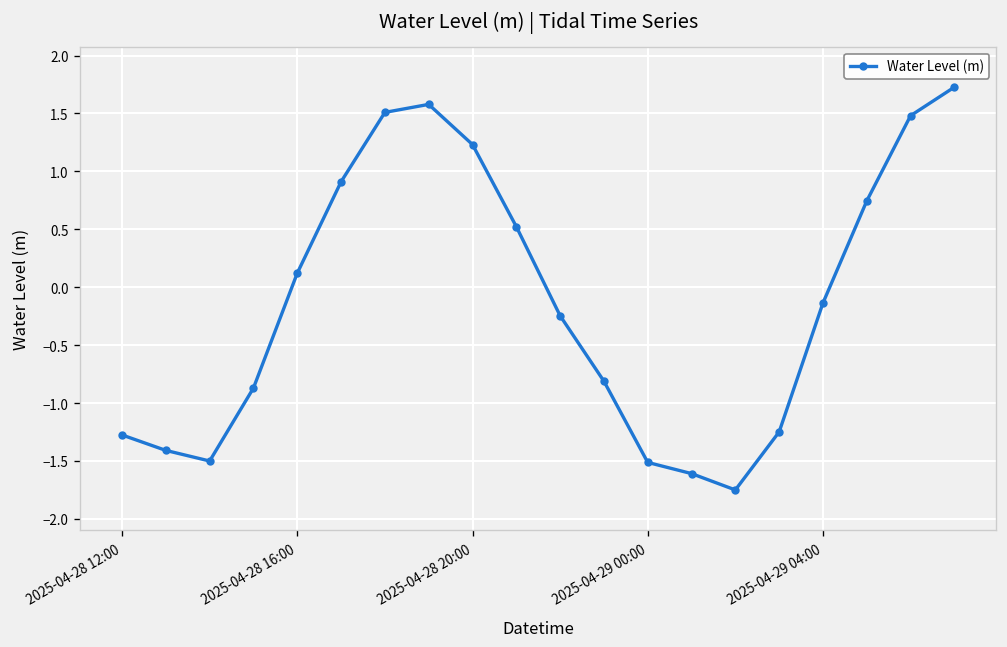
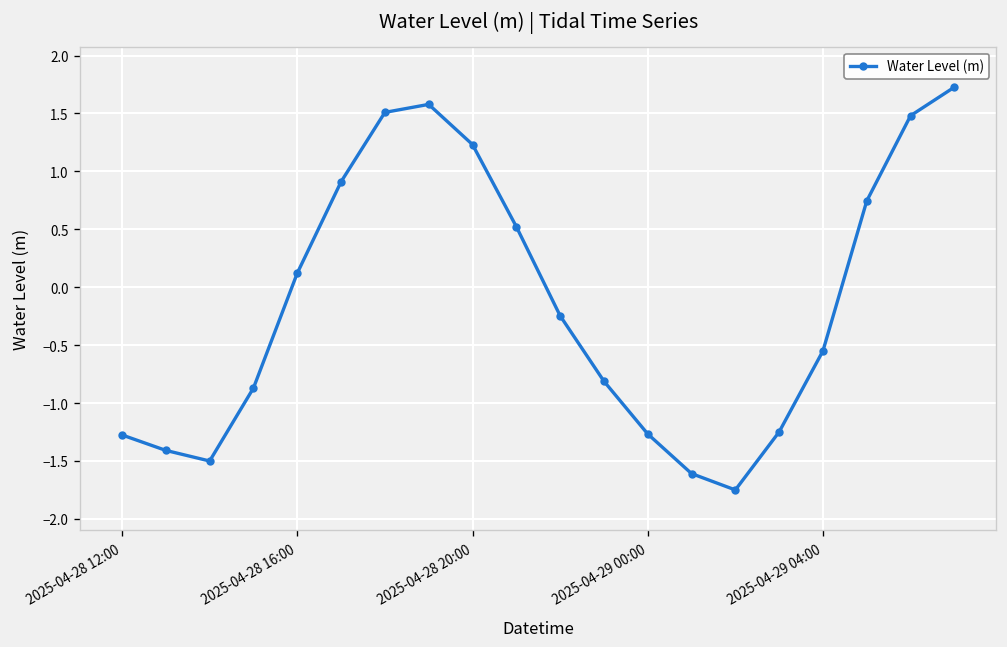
2025-04-29 00:00: -1.5 -> -1.3
2025-04-29 04:00: -0.1 -> -0.5
